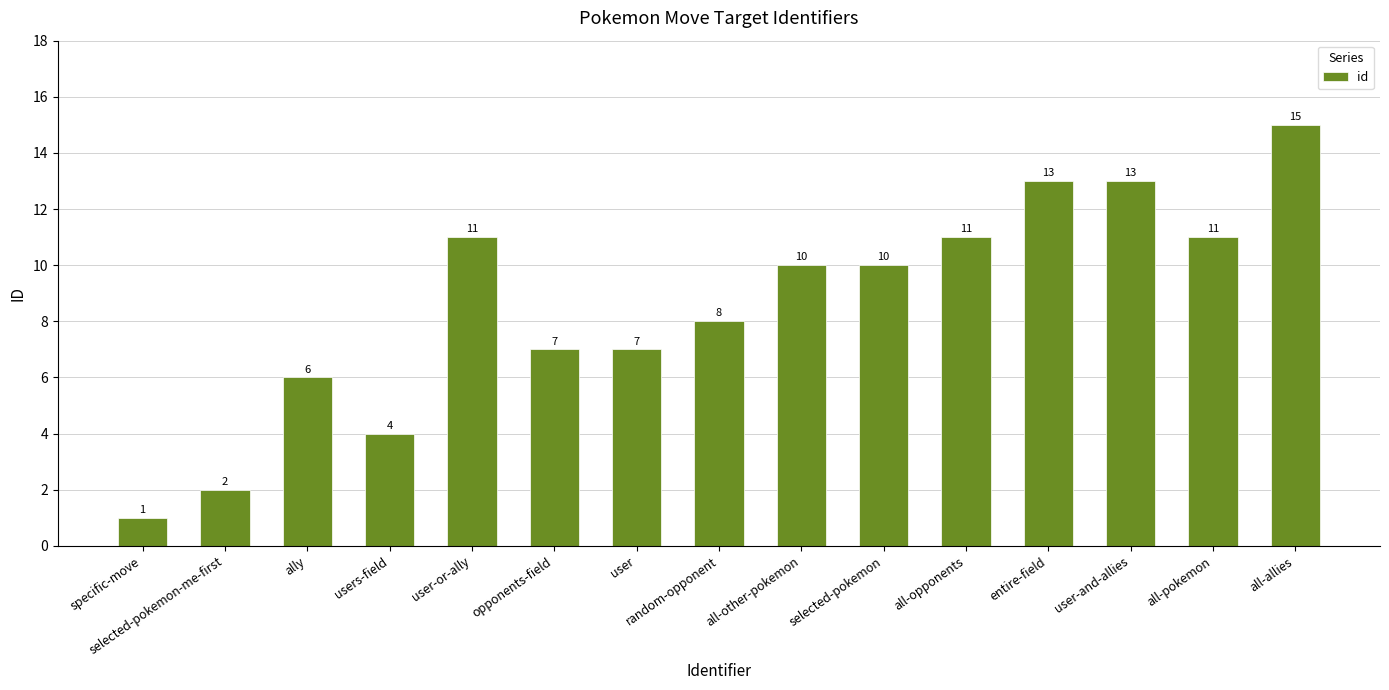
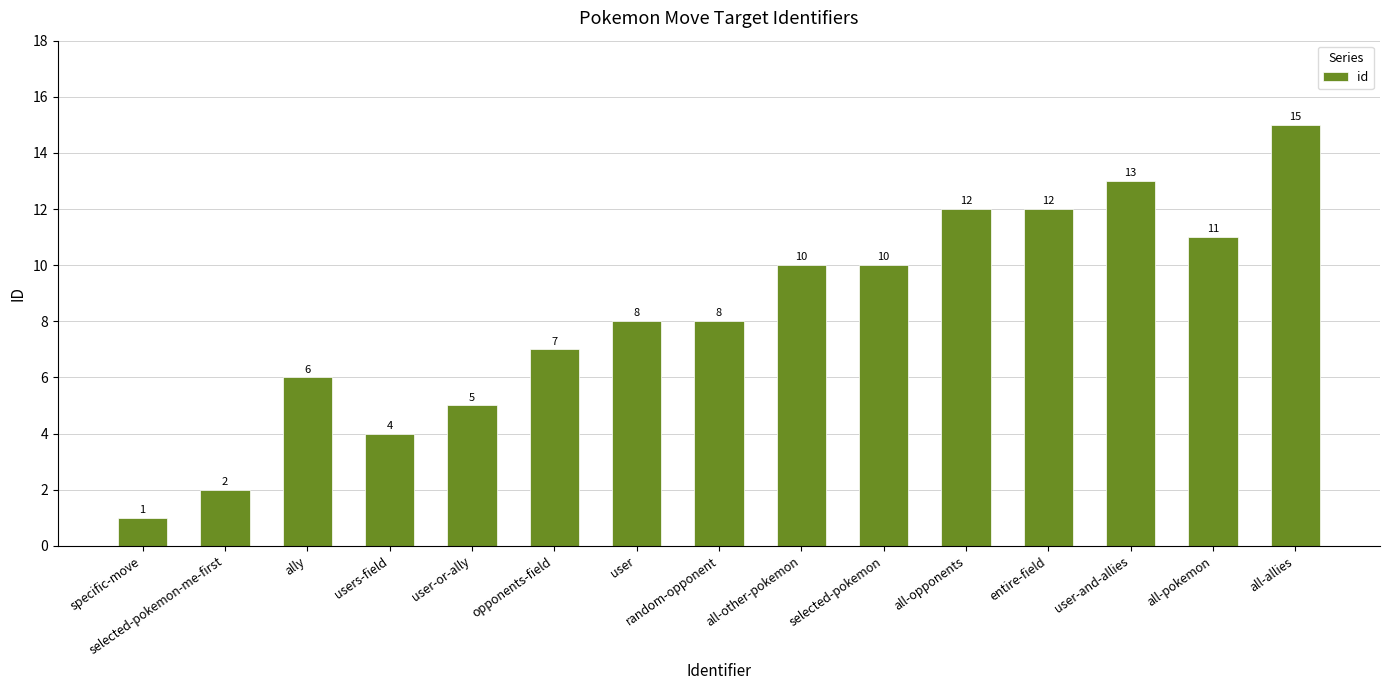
user-or-ally: 11 -> 5
user: 7 -> 8
all-opponents: 11 -> 12
entire-field: 13 -> 12
